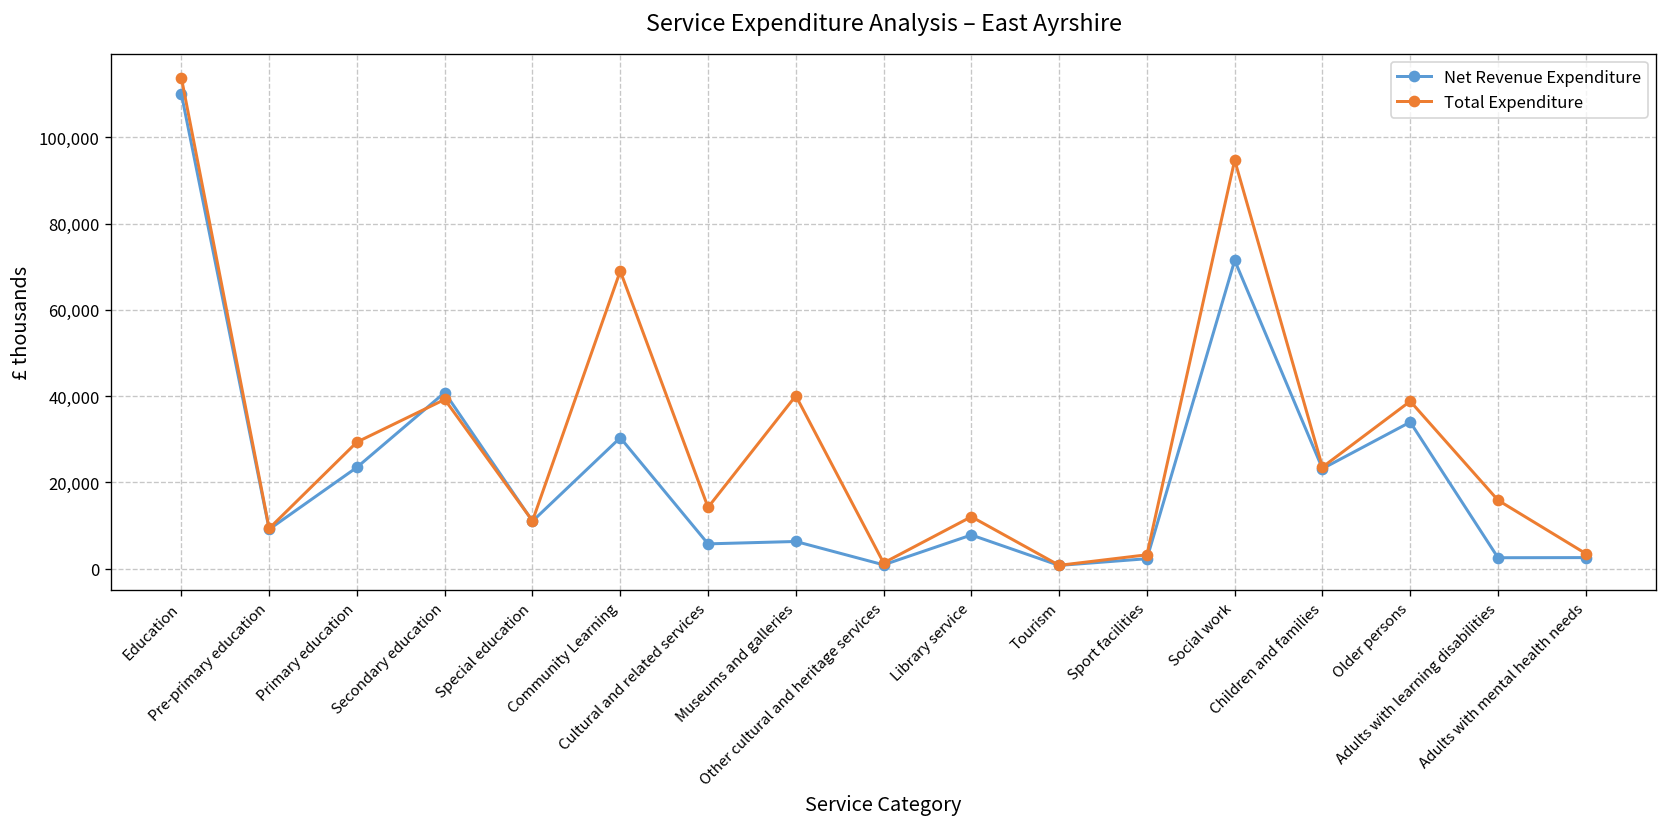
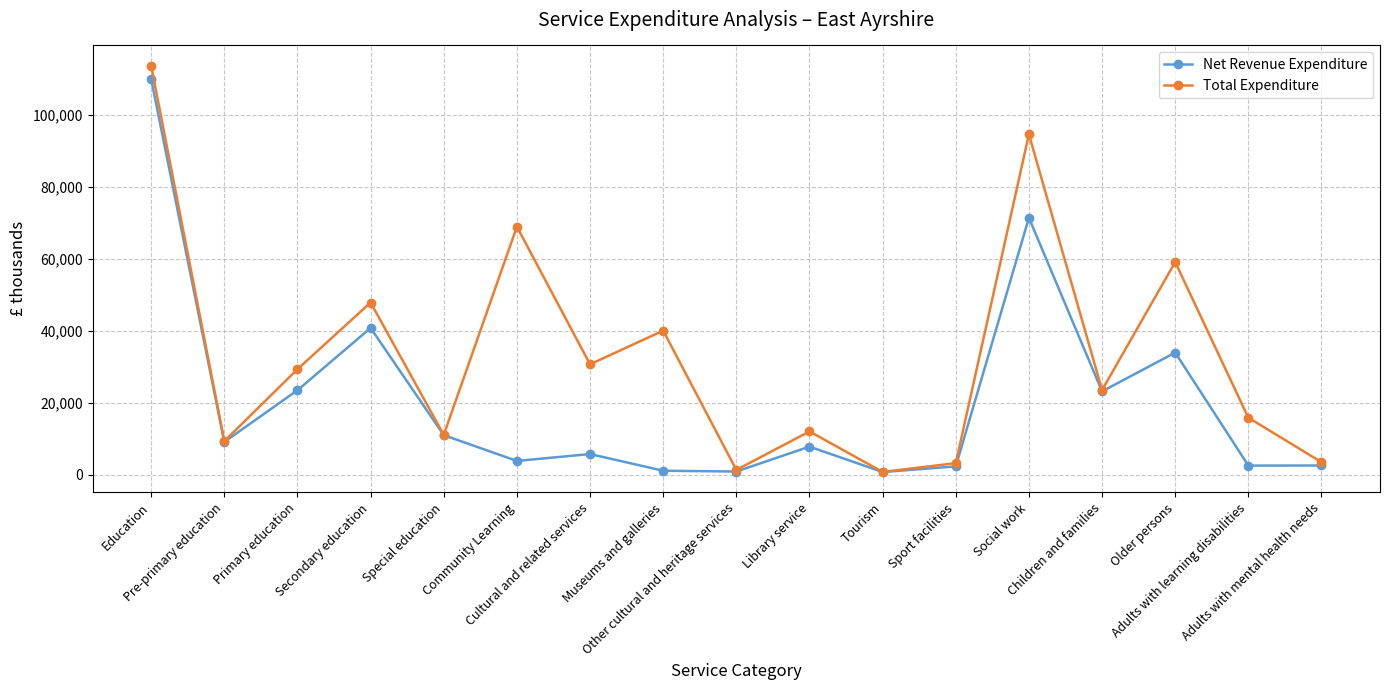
Total Expenditure, Secondary education: 39,000 -> 48,000
Net Revenue Expenditure, Community Learning: 30,000 -> 4,000
Total Expenditure, Cultural and related services: 14,000 -> 31,000
Net Revenue Expenditure, Museums and galleries: 6,000 -> 1,000
Total Expenditure, Older persons: 39,000 -> 59,000
